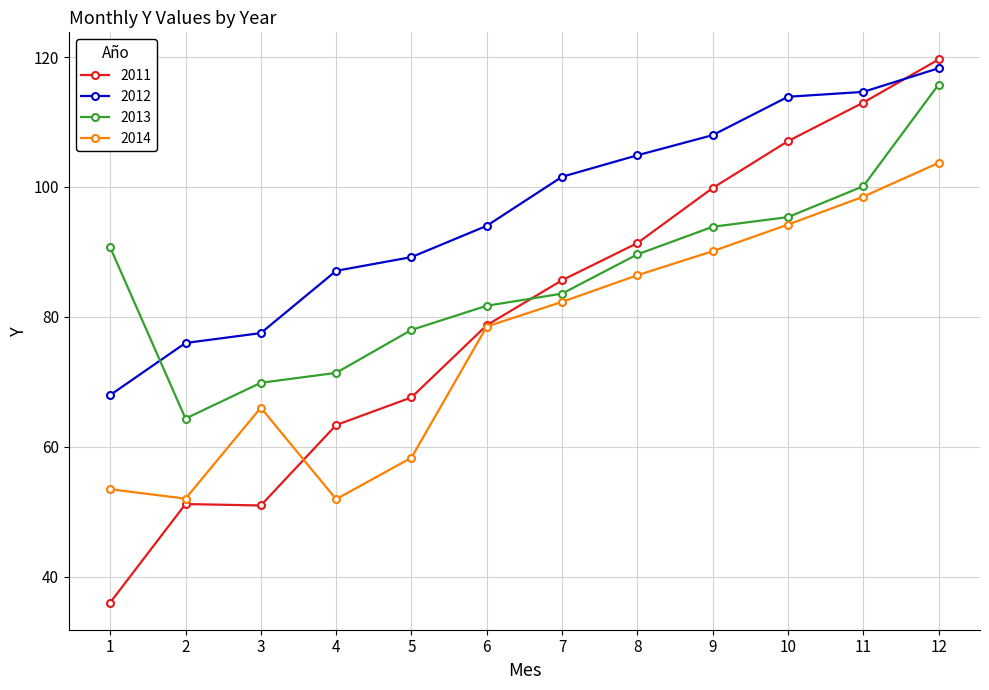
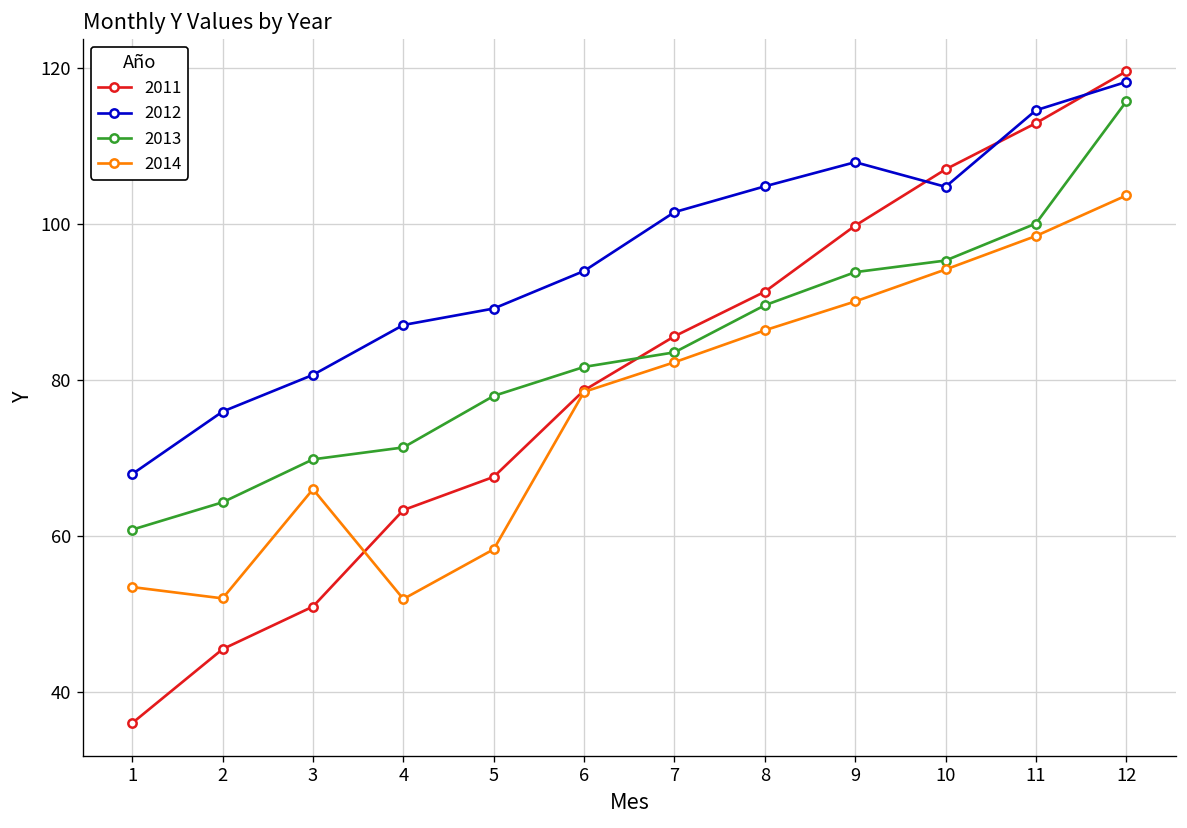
2013, 1: 91 -> 61
2011, 2: 51 -> 45
2012, 3: 77 -> 81
2012, 10: 114 -> 105
